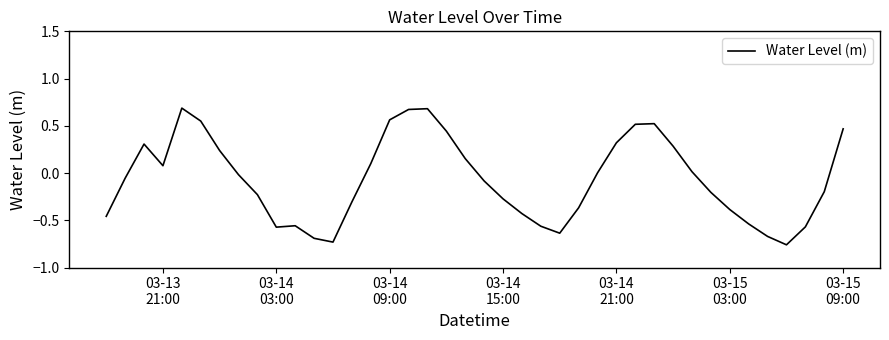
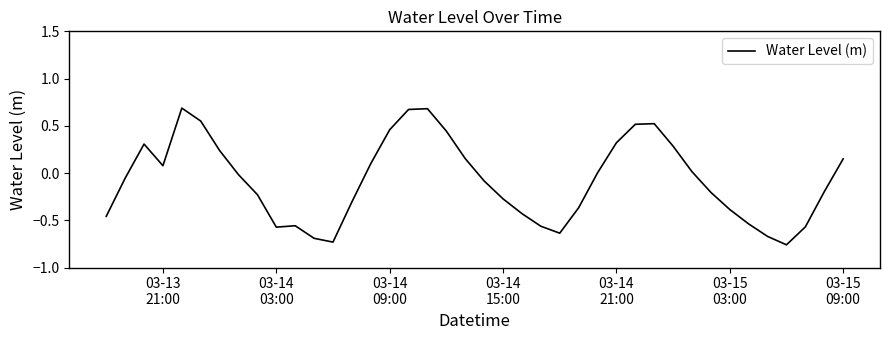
03-14 09:00: 0.6 -> 0.5
03-15 09:00: 0.5 -> 0.1
